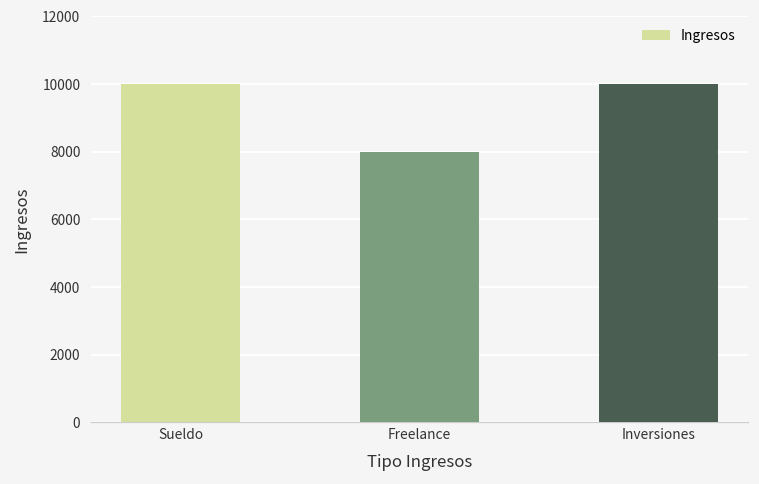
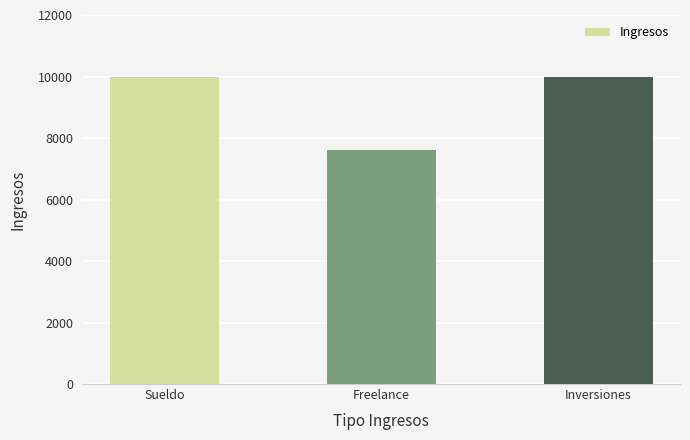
Freelance: 8000 -> 7600
